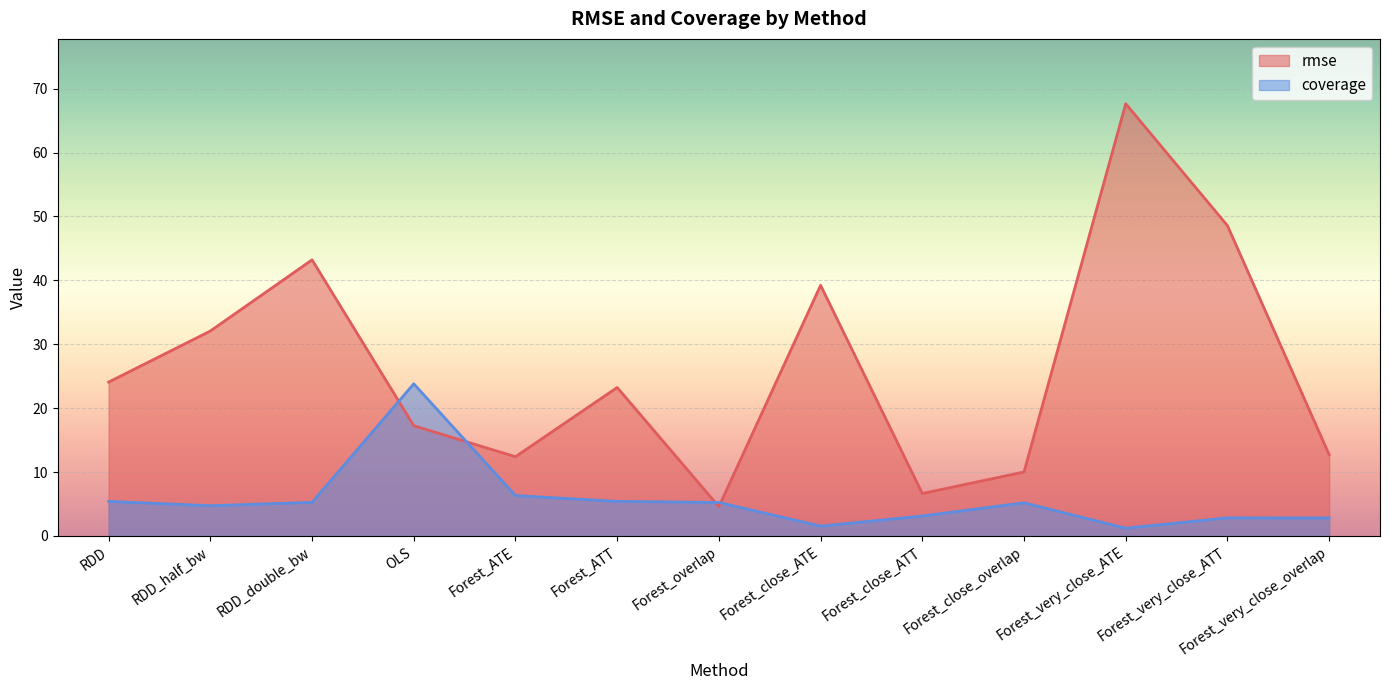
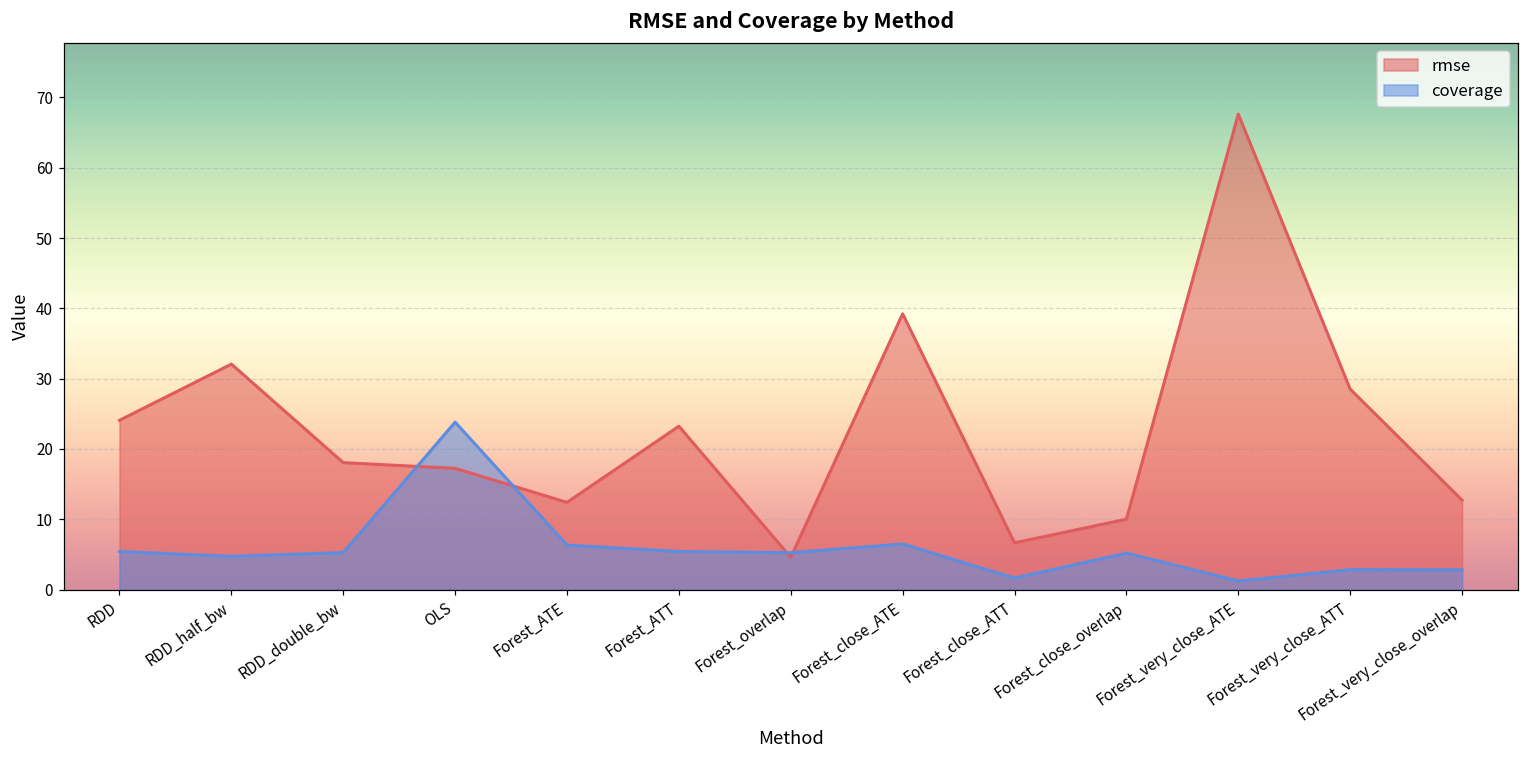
rmse, RDD_double_bw: 43 -> 18
coverage, Forest_close_ATE: 2 -> 6
coverage, Forest_close_ATT: 3 -> 2
rmse, Forest_very_close_ATT: 49 -> 29
